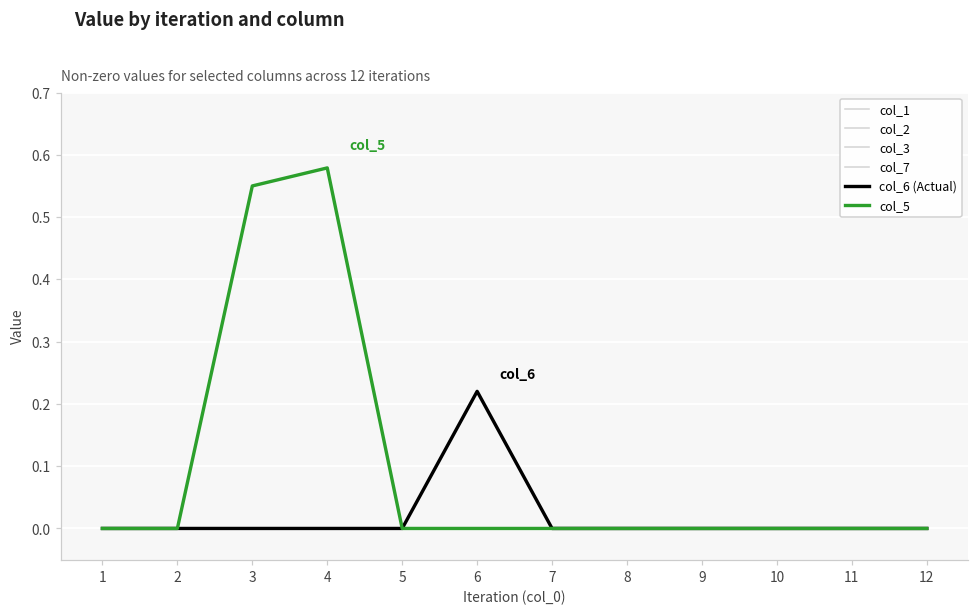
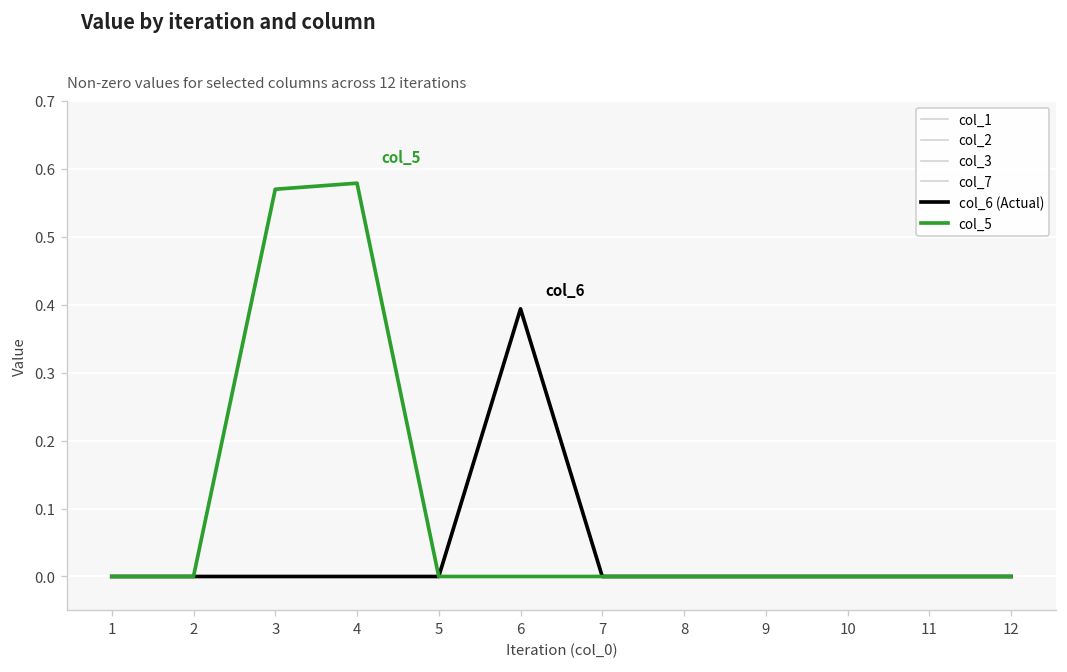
col_5, 3: 0.55 -> 0.57
col_6 (Actual), 6: 0.22 -> 0.39
